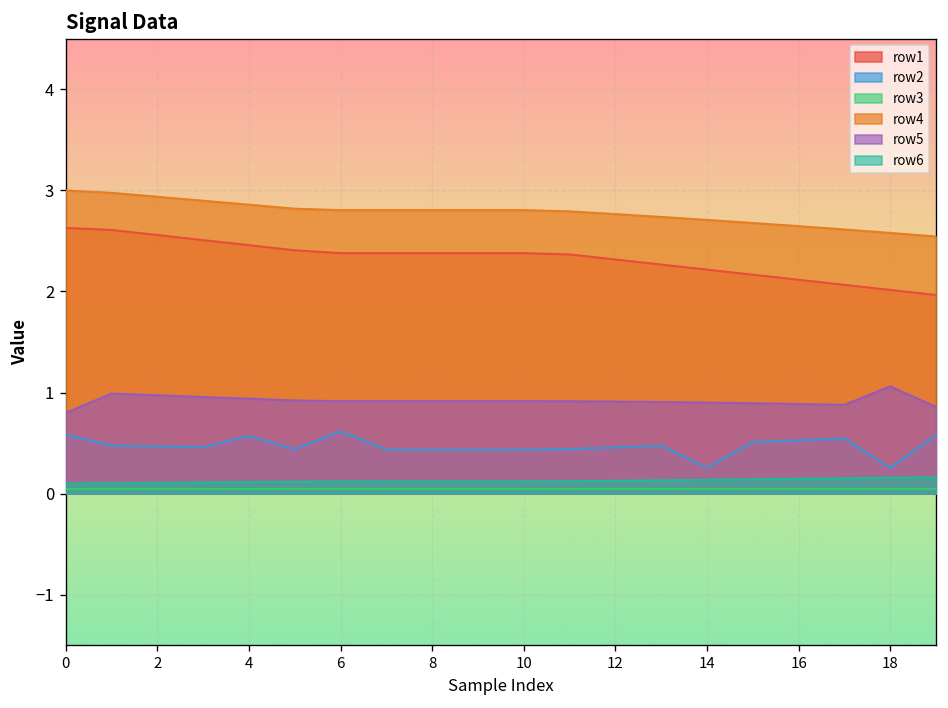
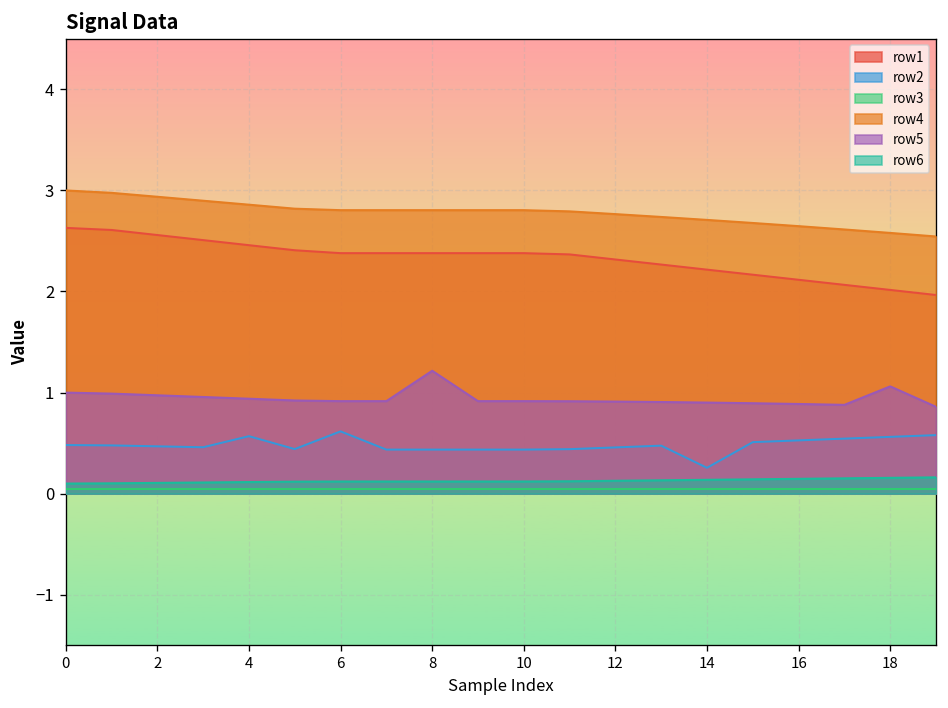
row2, 0: 0.6 -> 0.5
row5, 0: 0.8 -> 1.0
row5, 8: 0.9 -> 1.2
row2, 18: 0.3 -> 0.6
